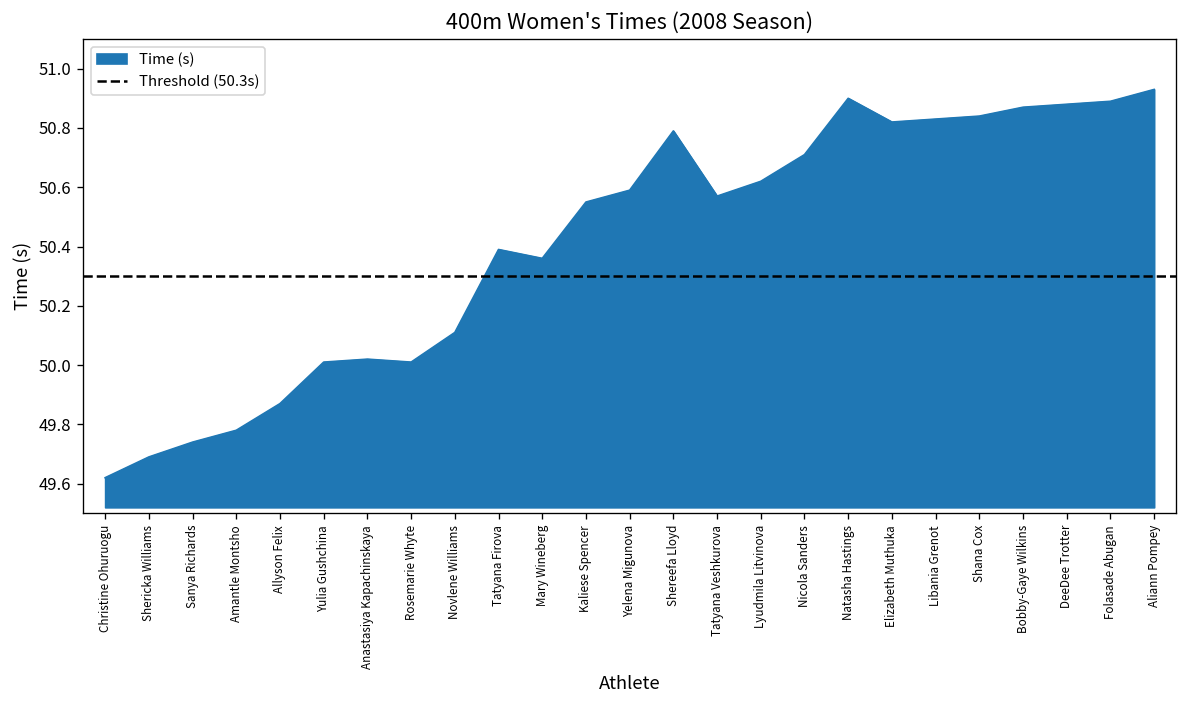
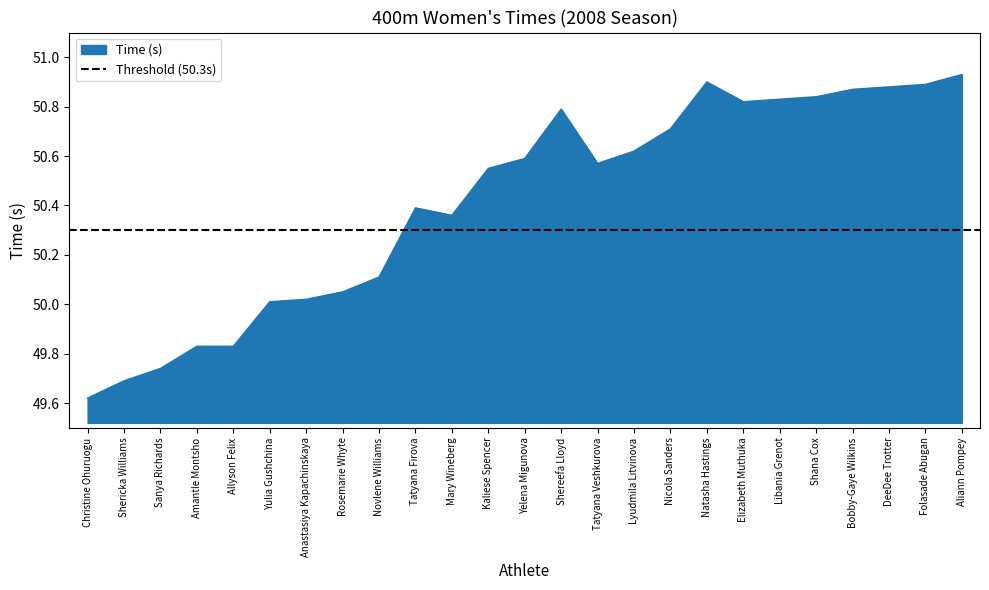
Amantle Montsho: 49.78 -> 49.83
Allyson Felix: 49.87 -> 49.83
Rosemarie Whyte: 50.01 -> 50.05
